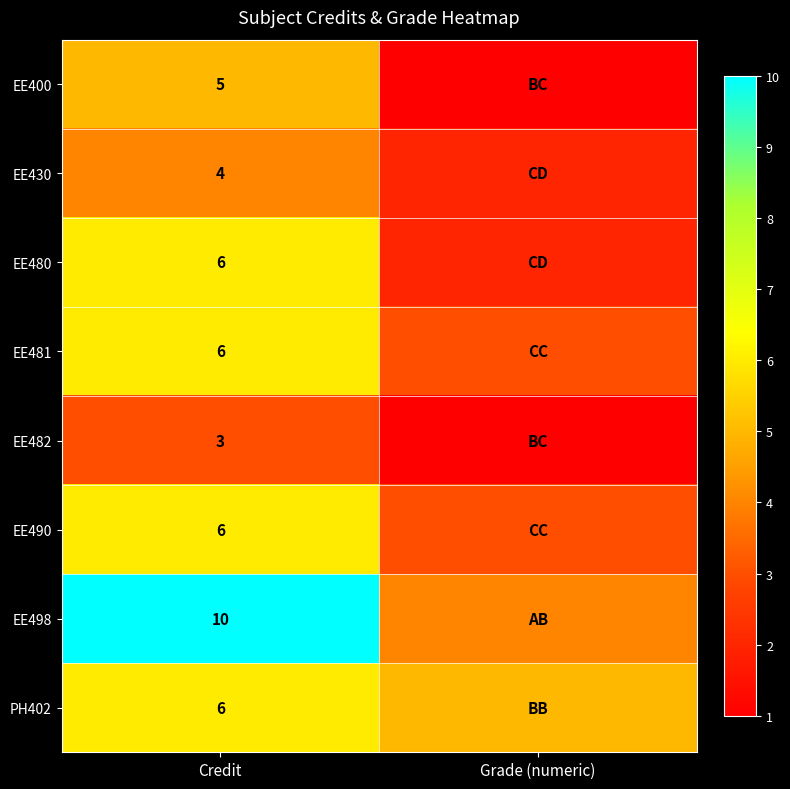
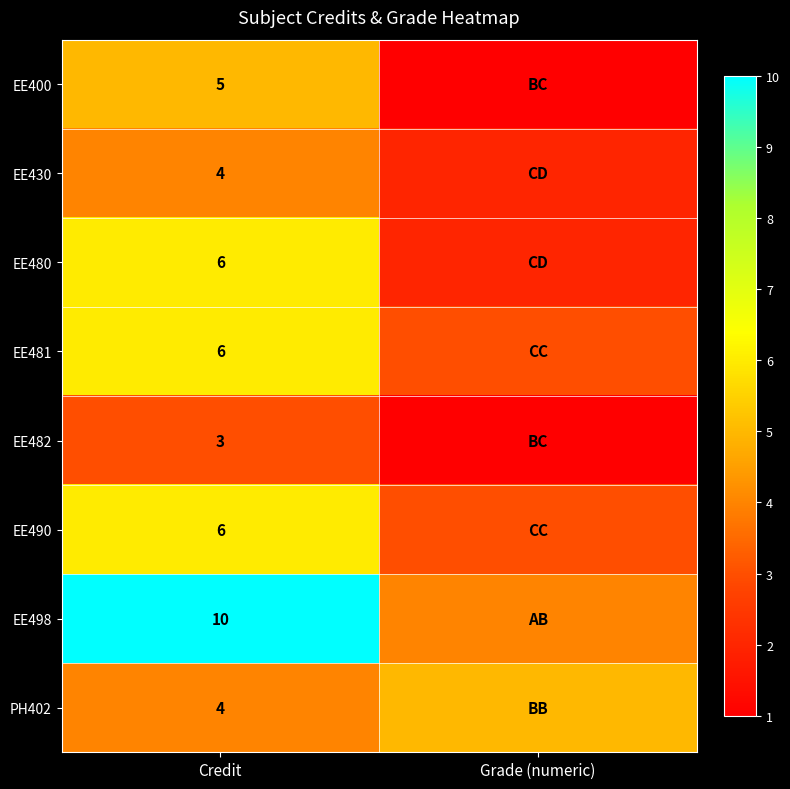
PH402, Credit: 6 -> 4
